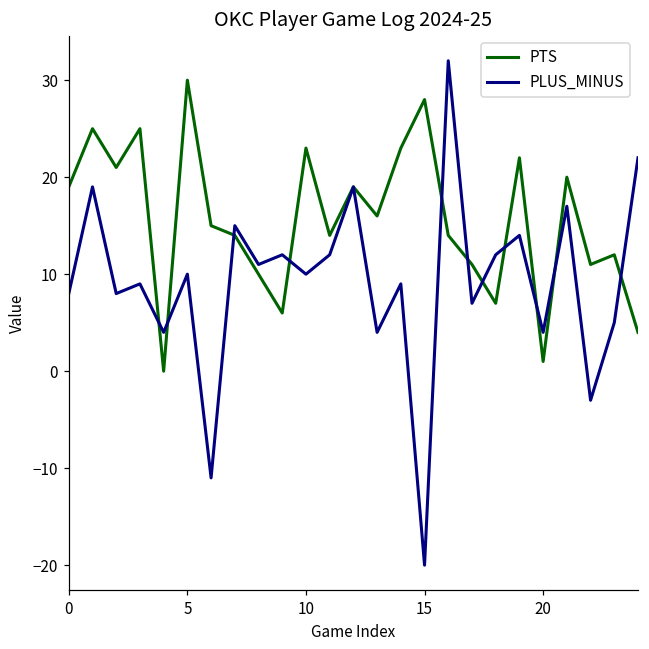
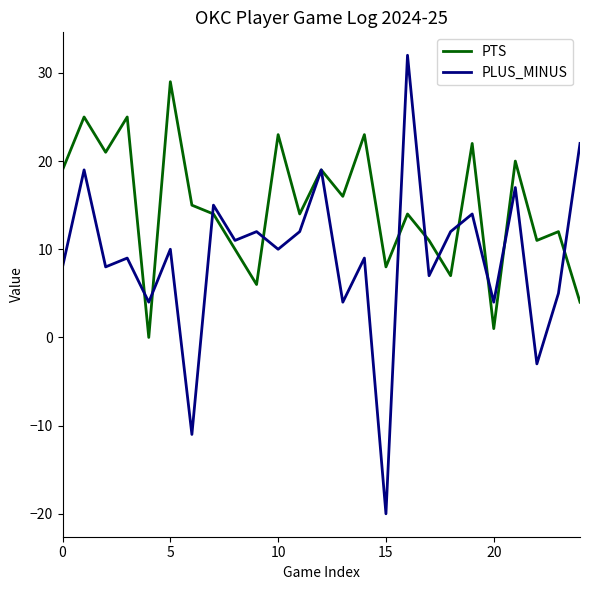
PTS, 5: 30 -> 29
PTS, 15: 28 -> 8
